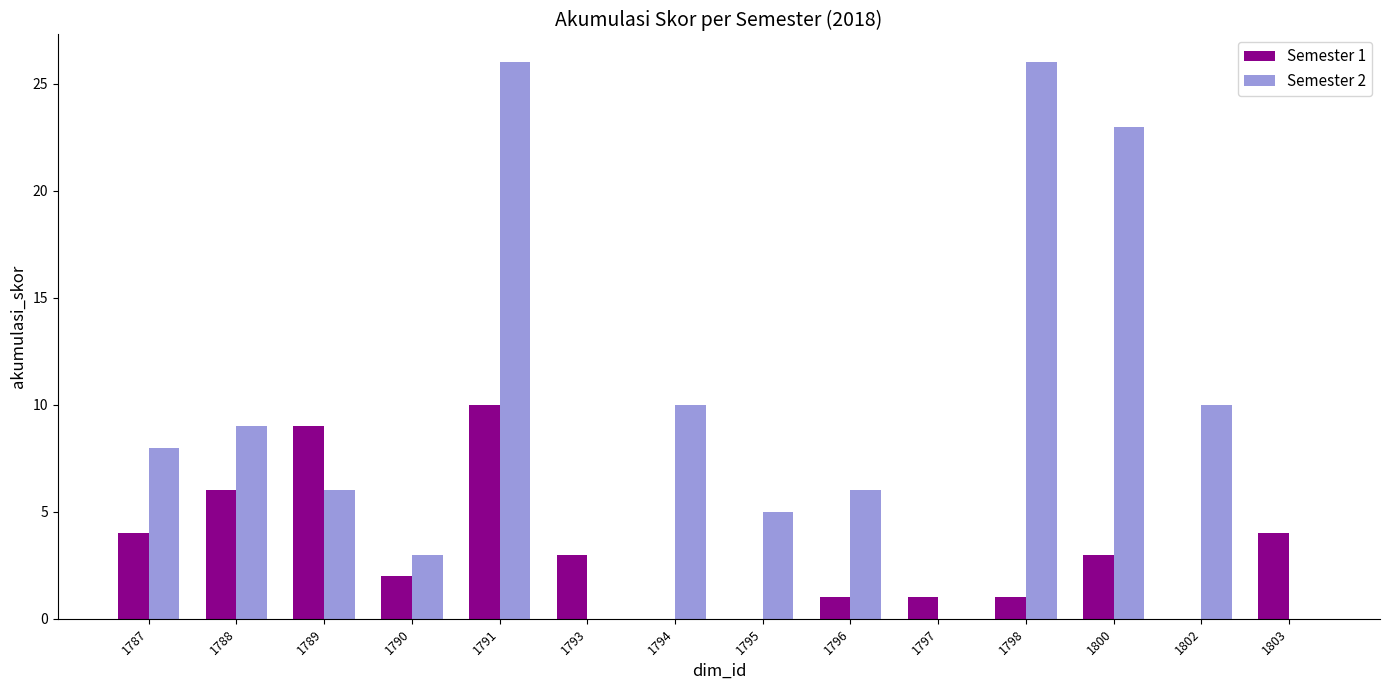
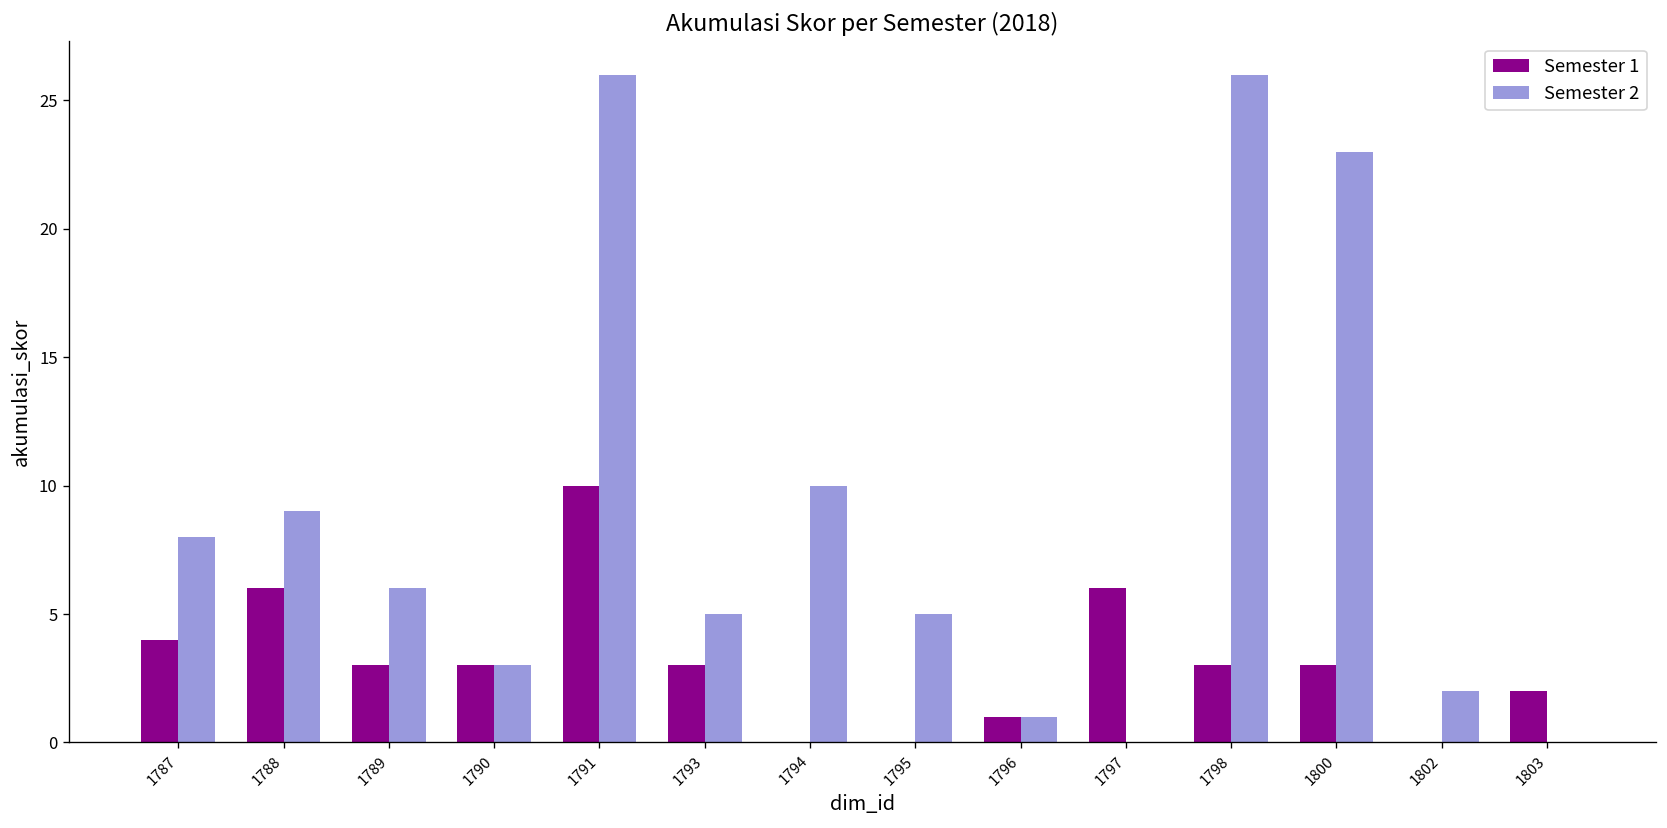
Semester 1, 1789: 9 -> 3
Semester 1, 1790: 2 -> 3
Semester 2, 1793: 0 -> 5
Semester 2, 1796: 6 -> 1
Semester 1, 1797: 1 -> 6
Semester 1, 1798: 1 -> 3
Semester 2, 1802: 10 -> 2
Semester 1, 1803: 4 -> 2
